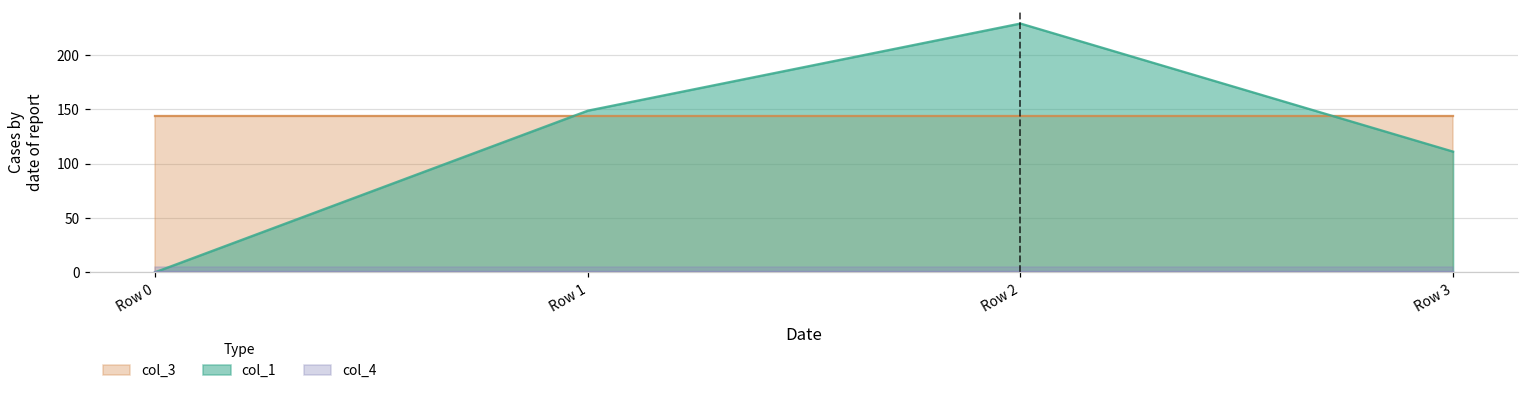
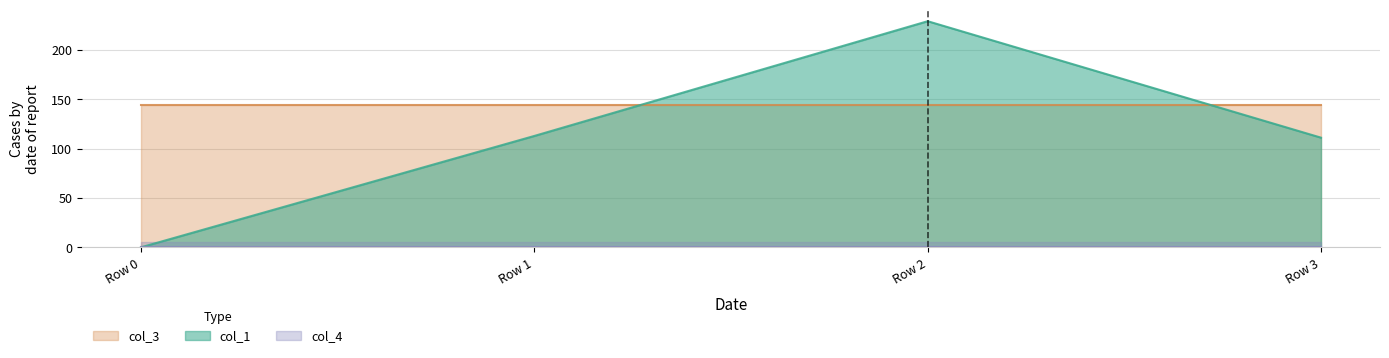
col_1, Row 1: 150 -> 110
